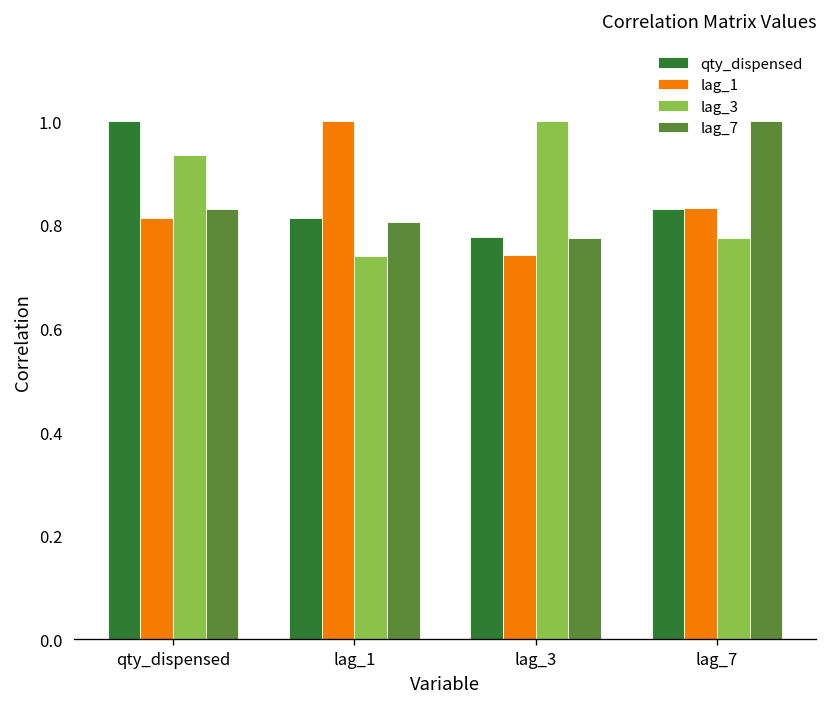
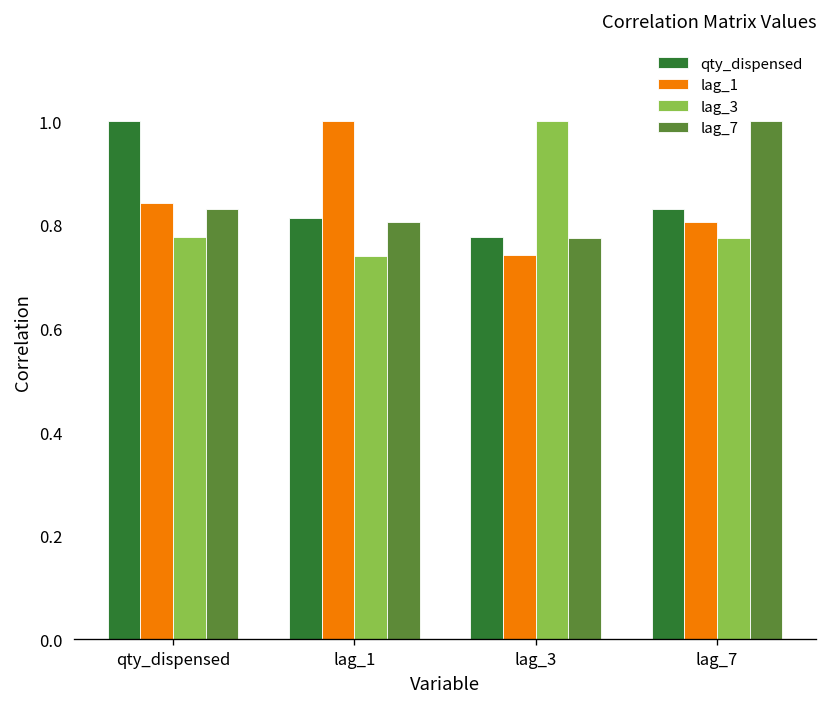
lag_1, qty_dispensed: 0.81 -> 0.84
lag_3, qty_dispensed: 0.93 -> 0.78
lag_1, lag_7: 0.83 -> 0.81
